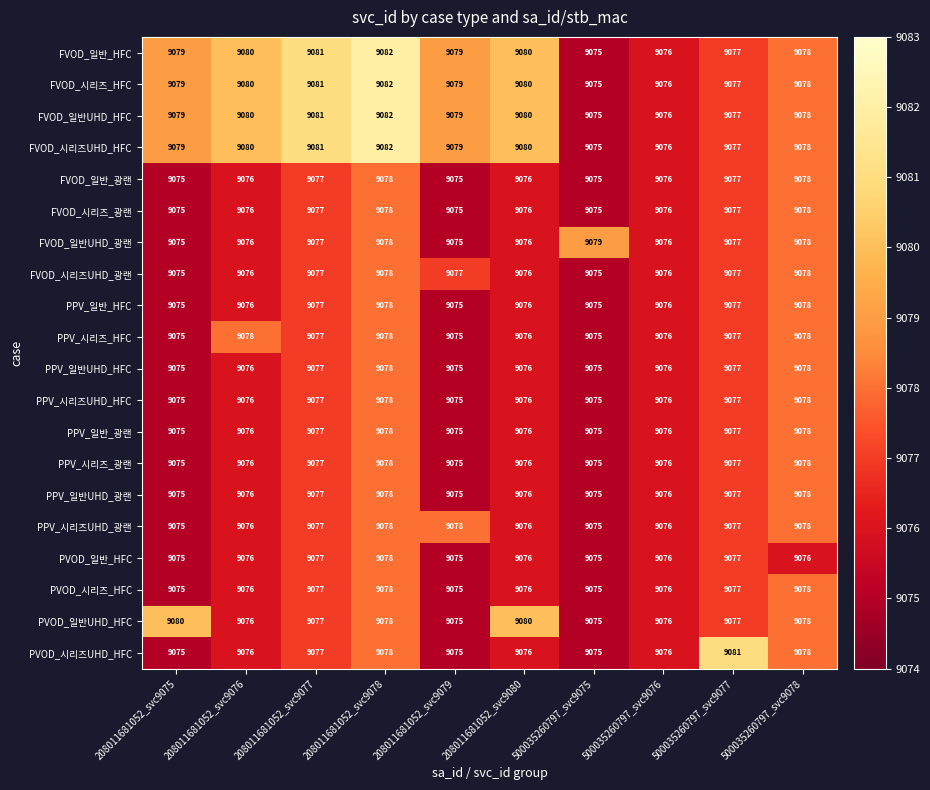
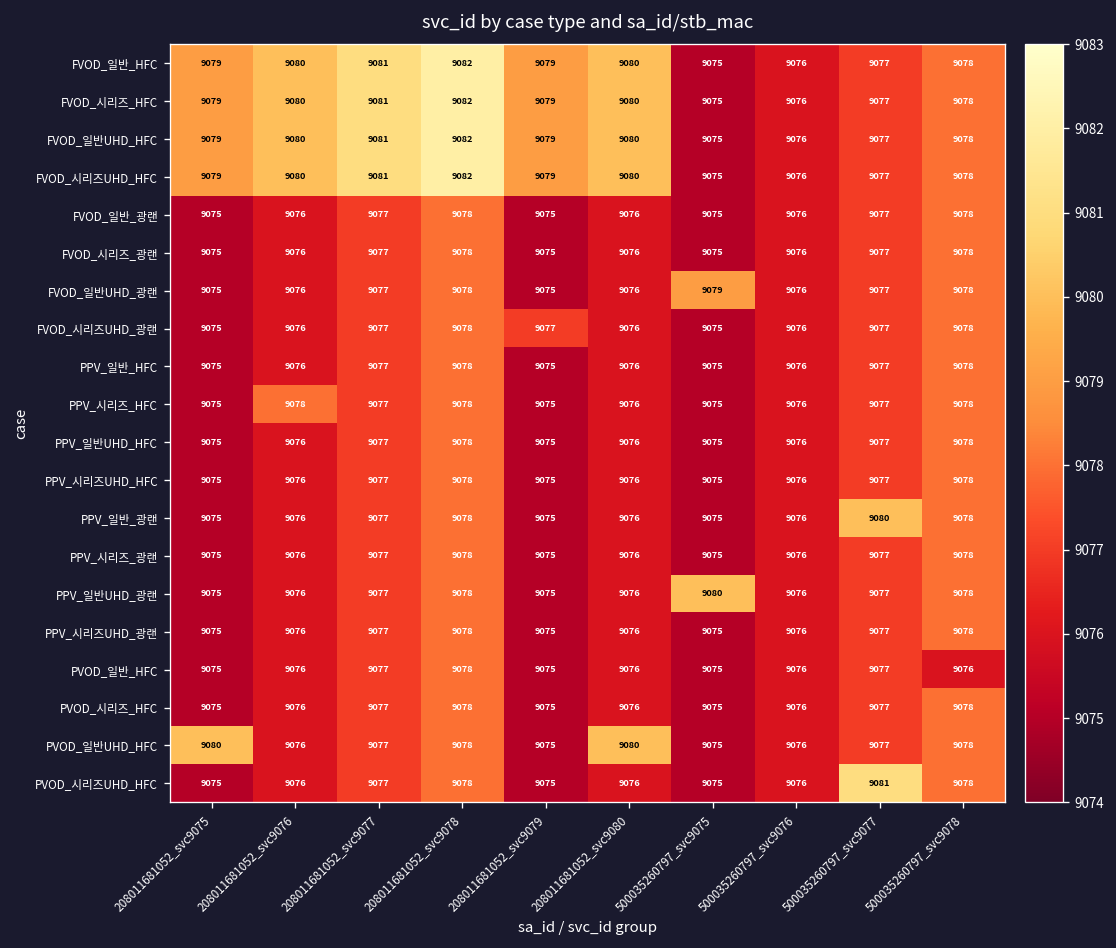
PPV_일반_광랜, 500035260797_svc9077: 9077 -> 9080
PPV_일반UHD_광랜, 500035260797_svc9075: 9075 -> 9080
PPV_시리즈UHD_광랜, 208011681052_svc9079: 9078 -> 9075
